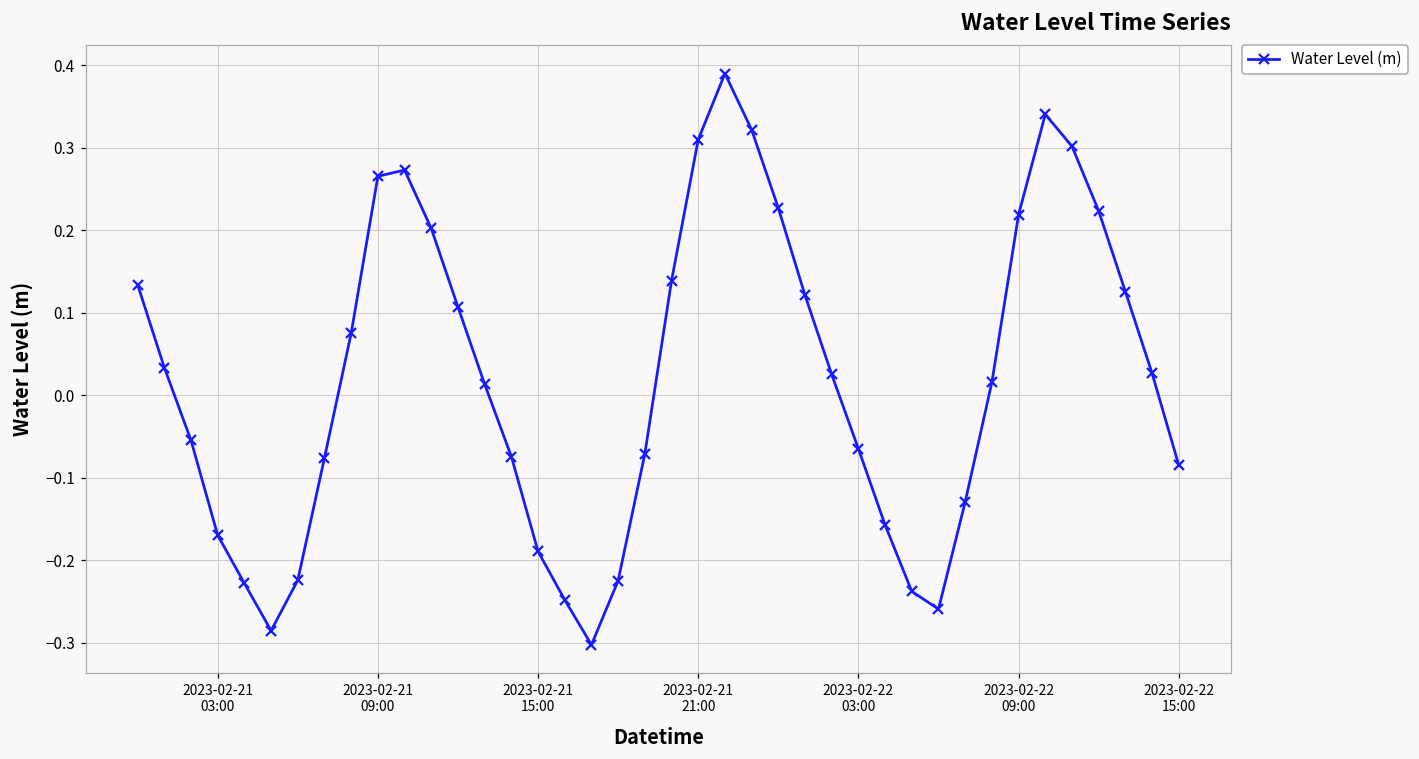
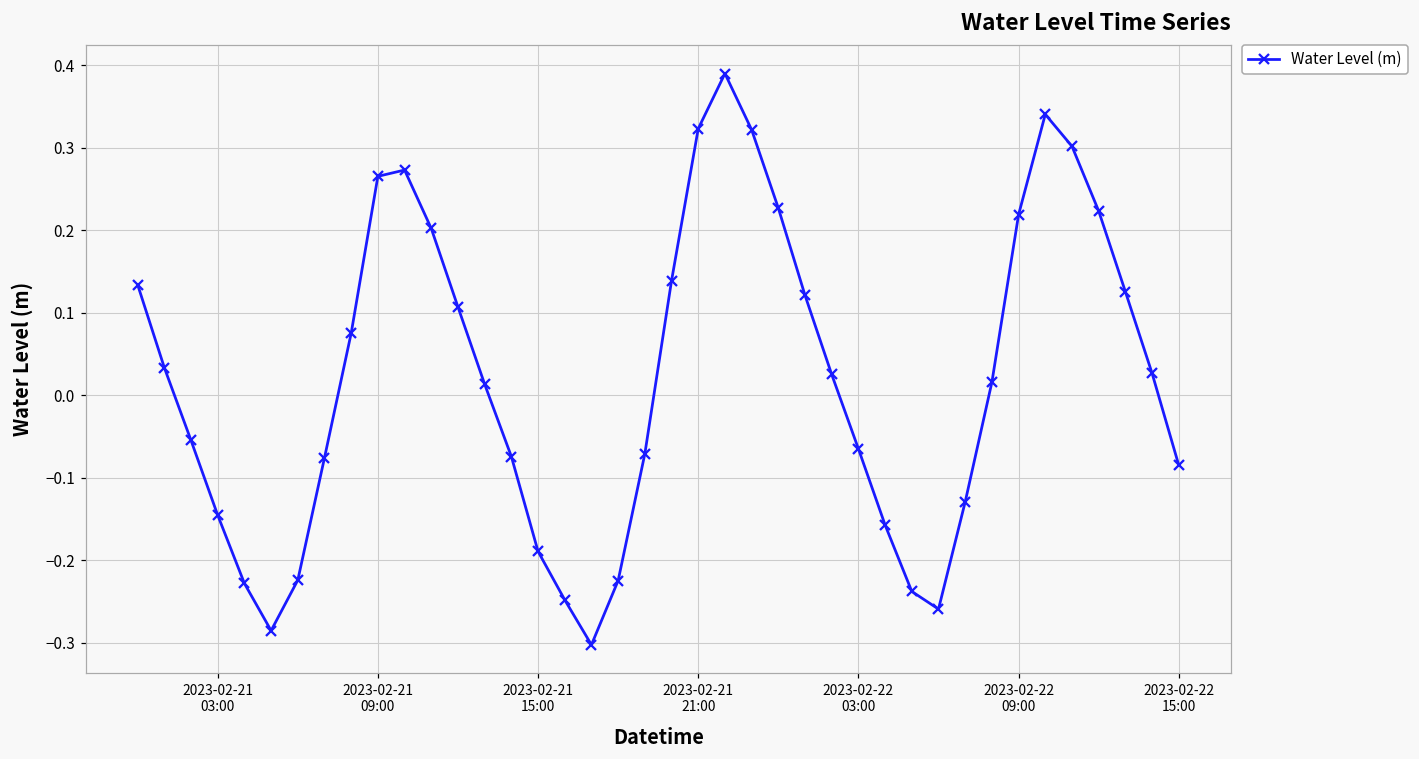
2023-02-21 03:00: -0.17 -> -0.15
2023-02-21 21:00: 0.31 -> 0.32
